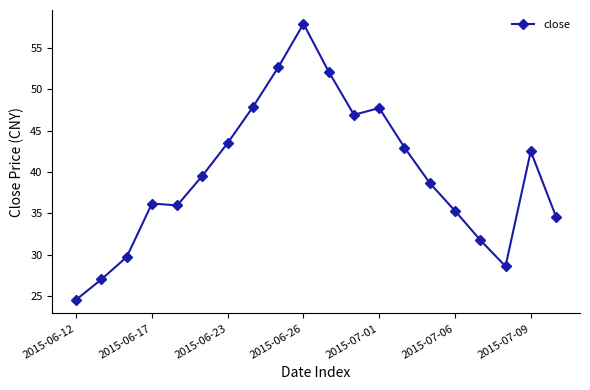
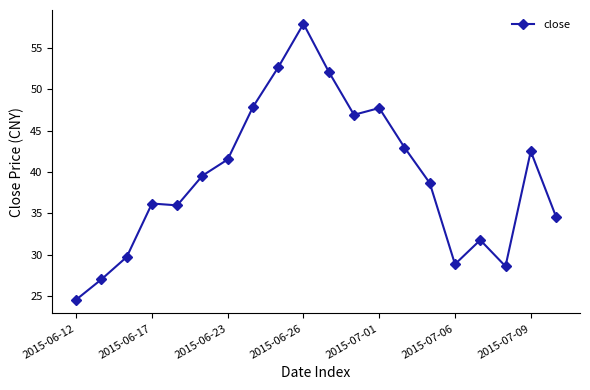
2015-06-23: 44 -> 42
2015-07-06: 35 -> 29
